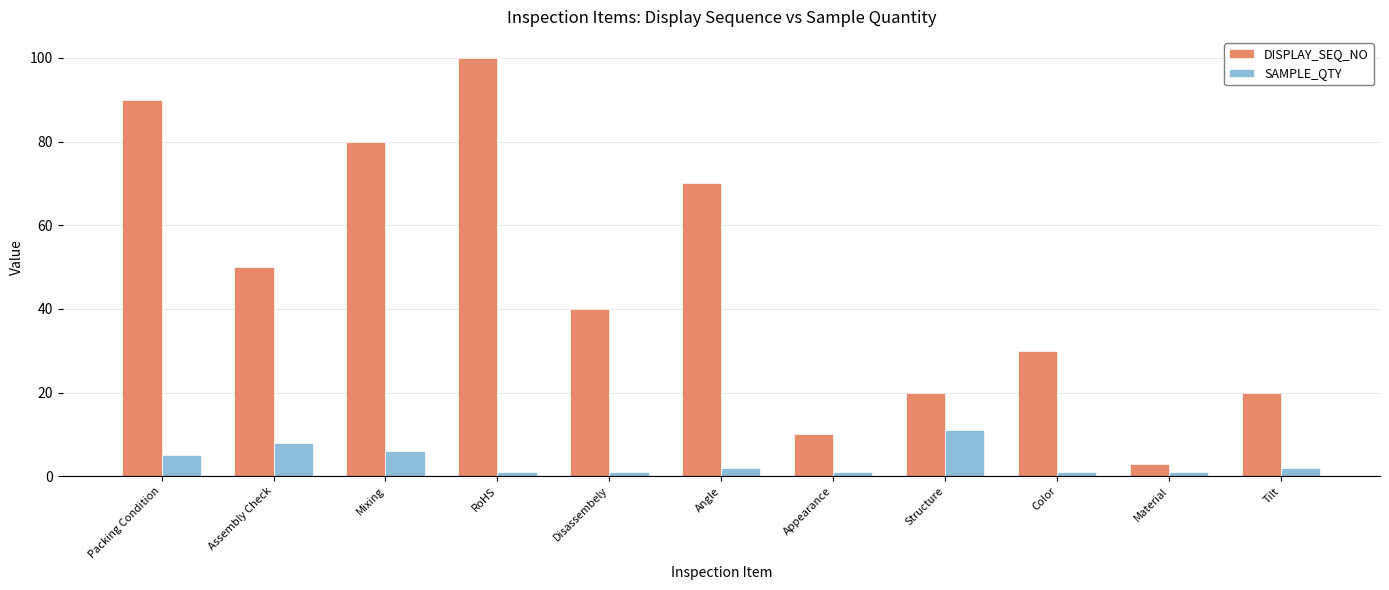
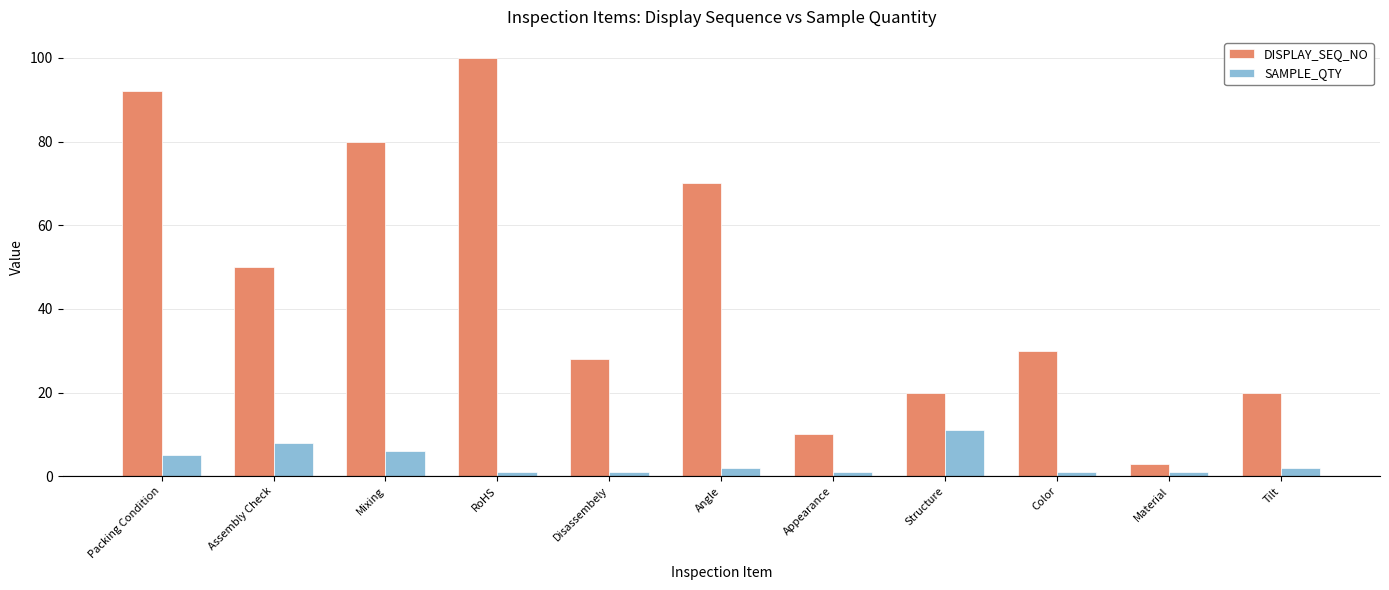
DISPLAY_SEQ_NO, Packing Condition: 90 -> 92
DISPLAY_SEQ_NO, Disassembely: 40 -> 28
